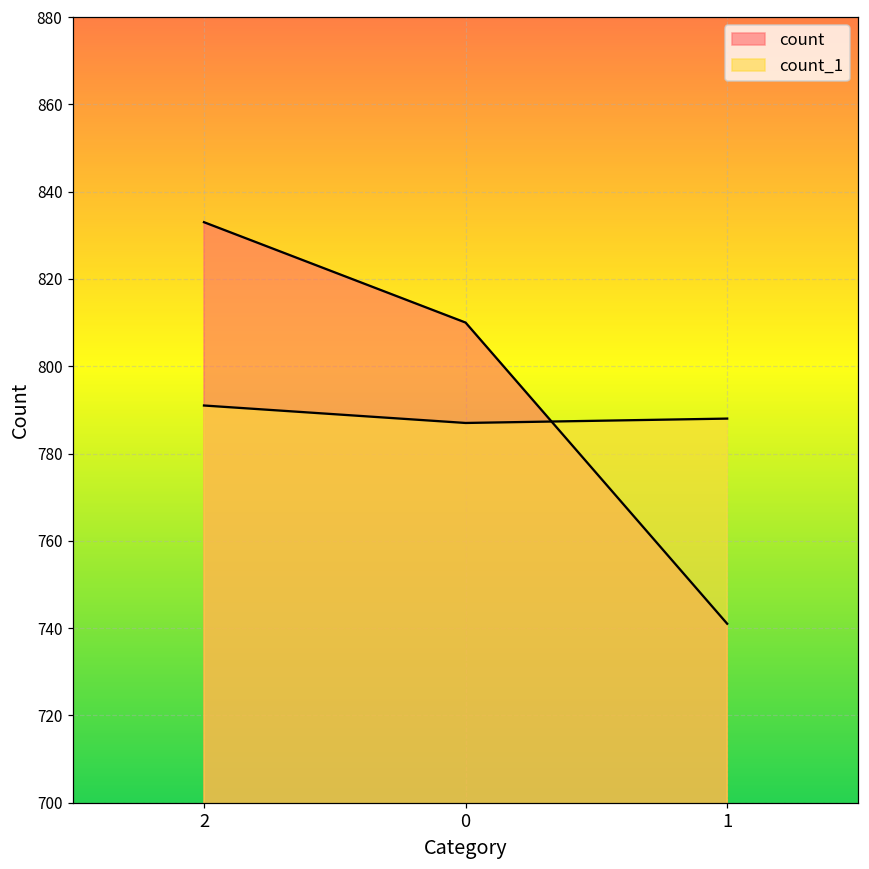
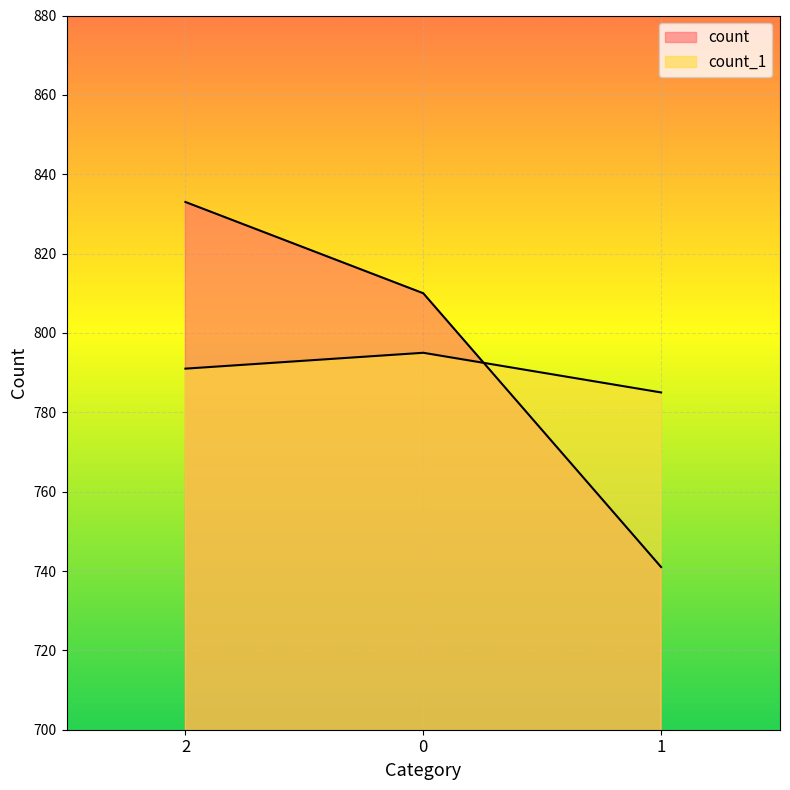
count_1, 0: 787 -> 795
count_1, 1: 788 -> 785
